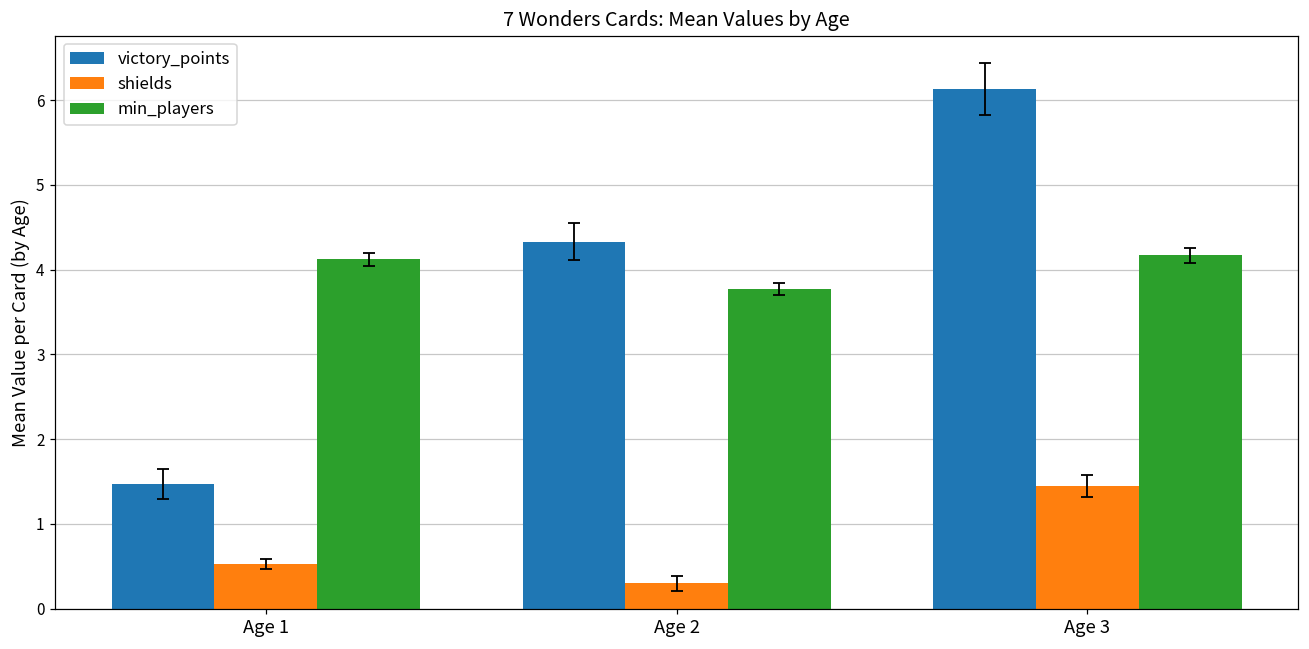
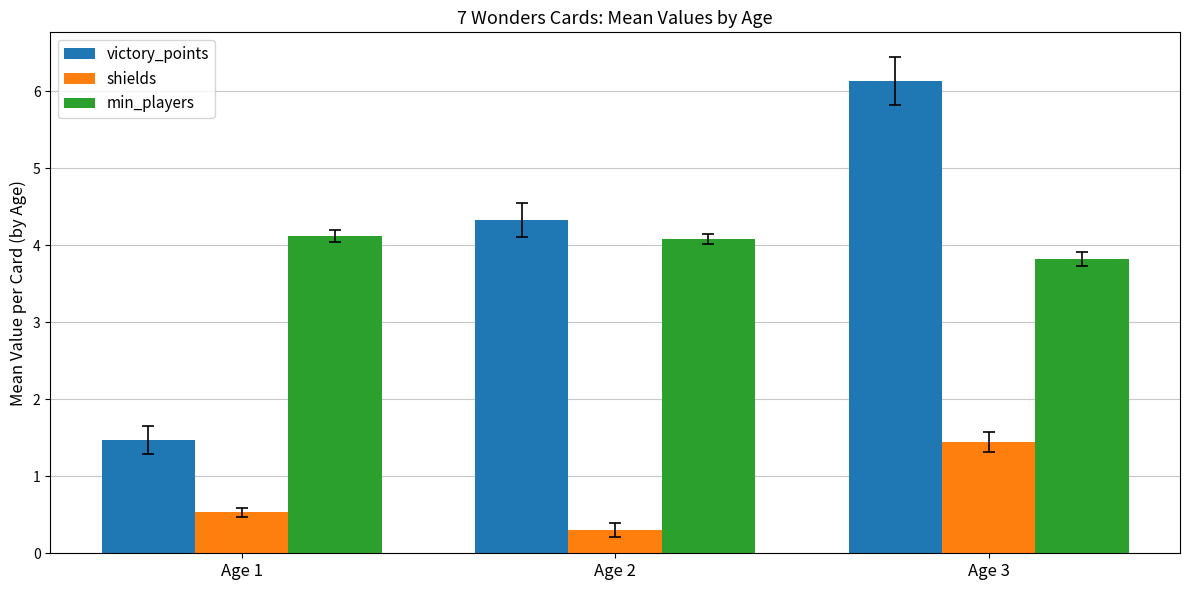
min_players, Age 2: 3.8 -> 4.1
min_players, Age 3: 4.2 -> 3.8
